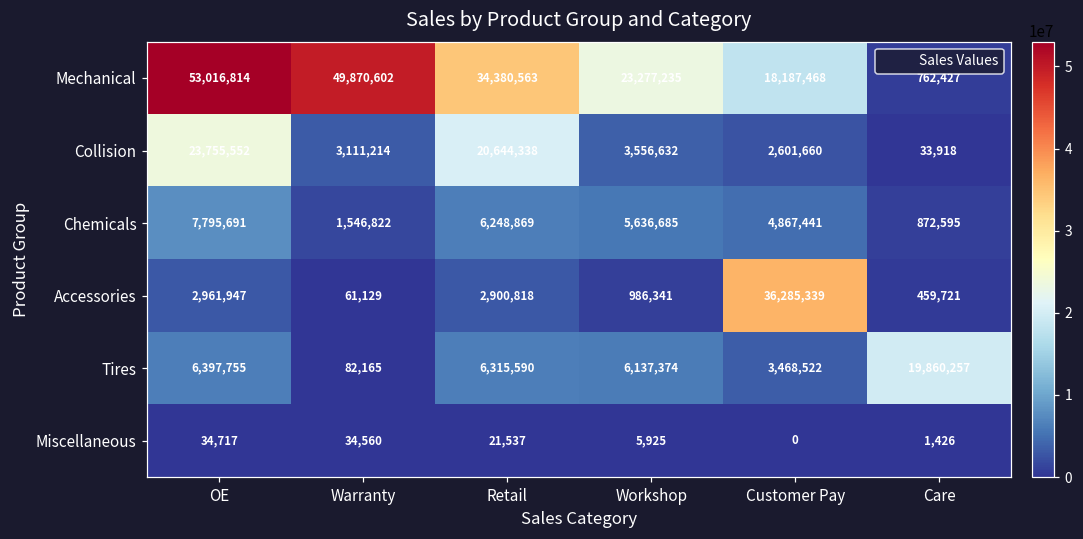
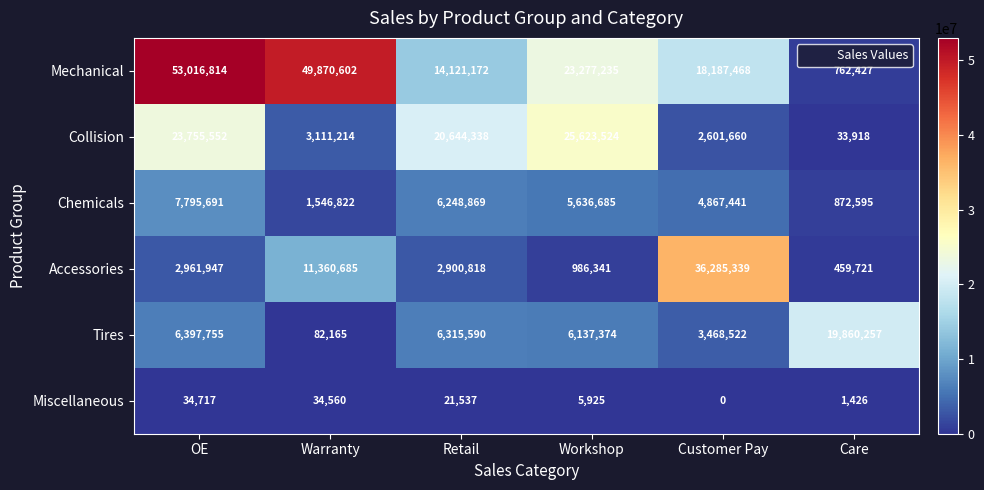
Mechanical, Retail: 34,380,563 -> 14,121,172
Collision, Workshop: 3,556,632 -> 25,623,524
Accessories, Warranty: 61,129 -> 11,360,685
